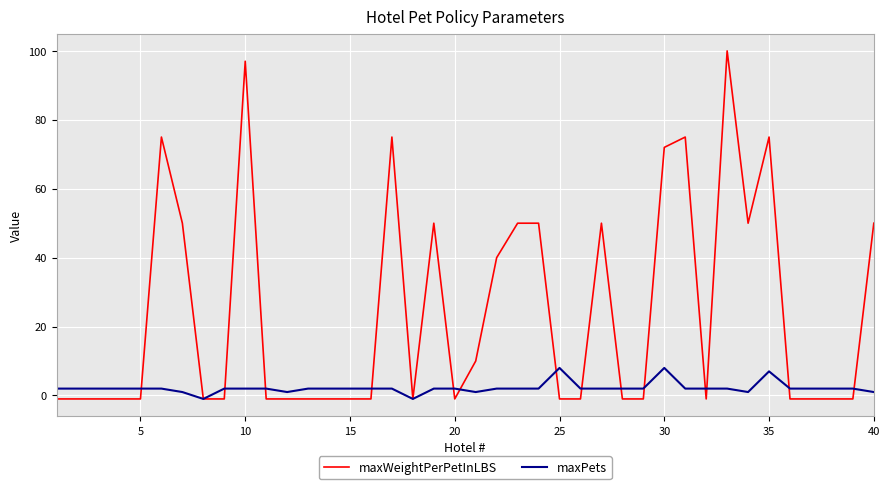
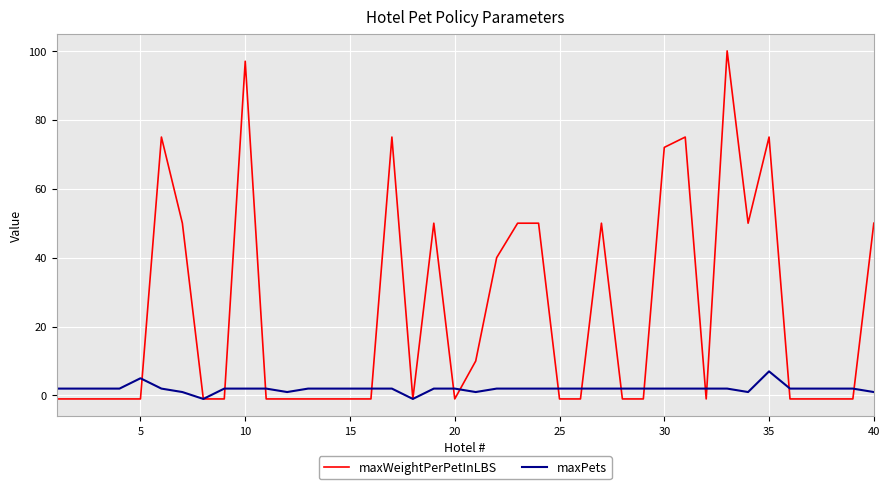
maxPets, 5: 2 -> 5
maxPets, 25: 8 -> 2
maxPets, 30: 8 -> 2
